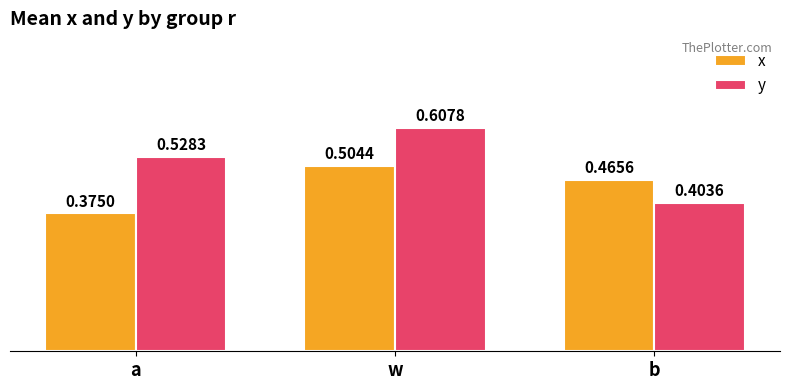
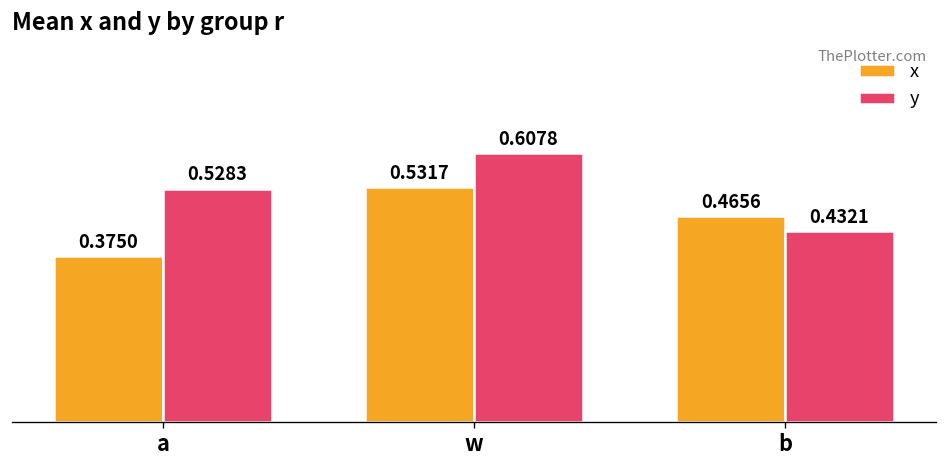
x, w: 0.5044 -> 0.5317
y, b: 0.4036 -> 0.4321
